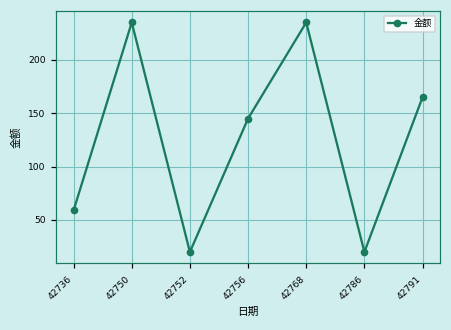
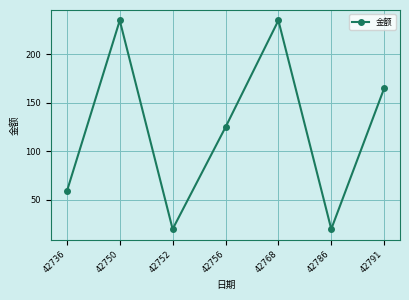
42756: 150 -> 130
